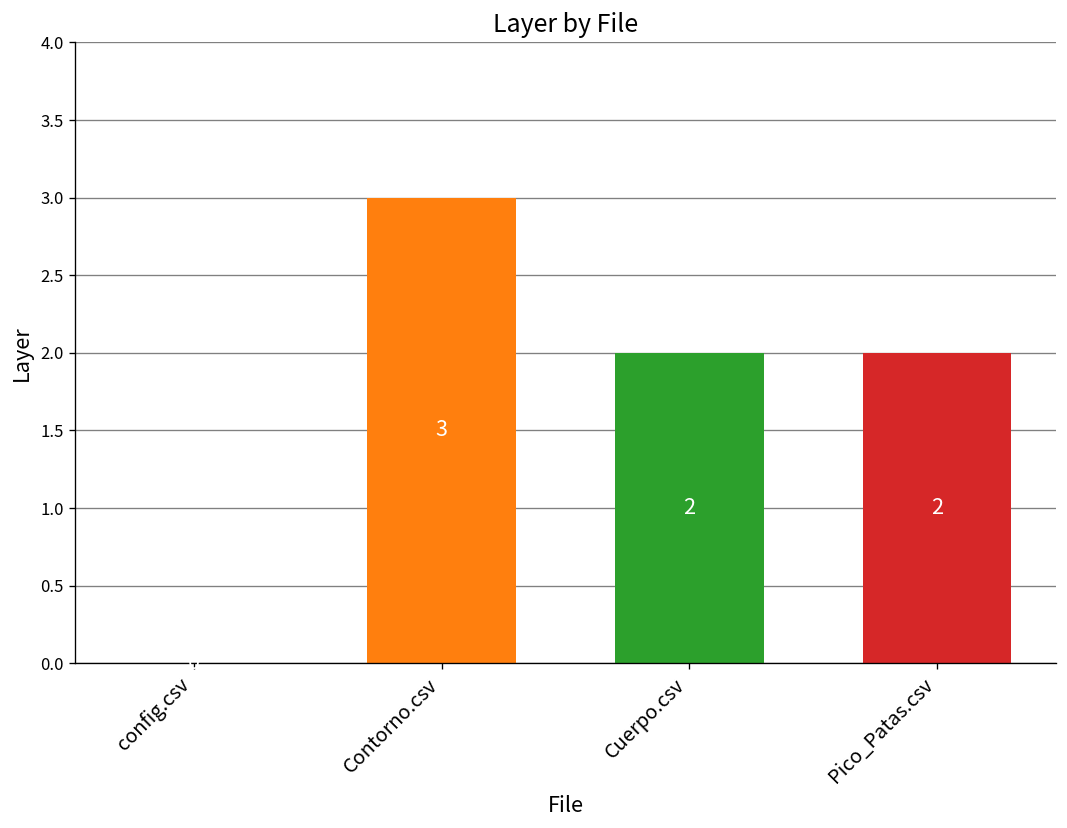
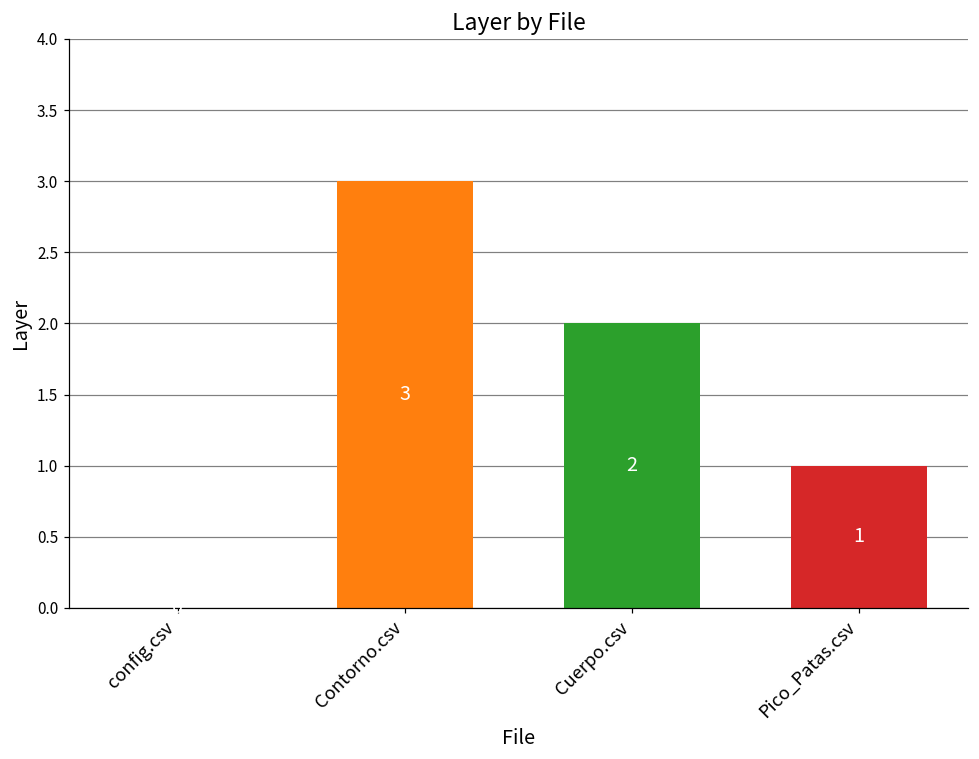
Pico_Patas.csv: 2 -> 1
